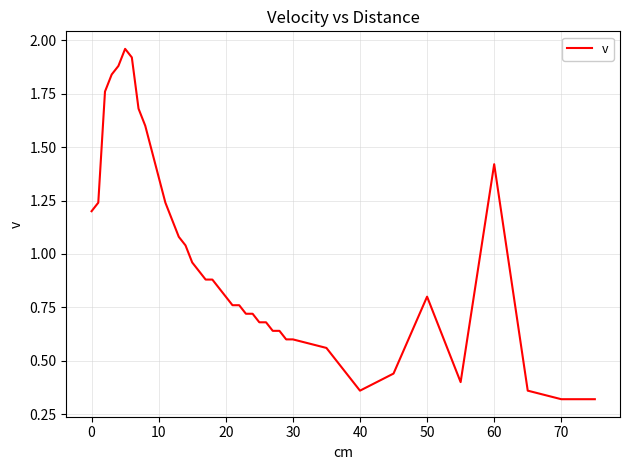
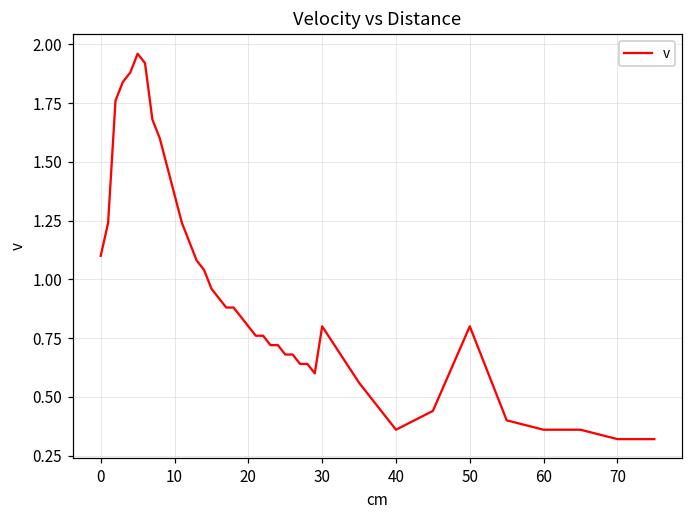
0: 1.2 -> 1.1
30: 0.6 -> 0.8
60: 1.42 -> 0.36
